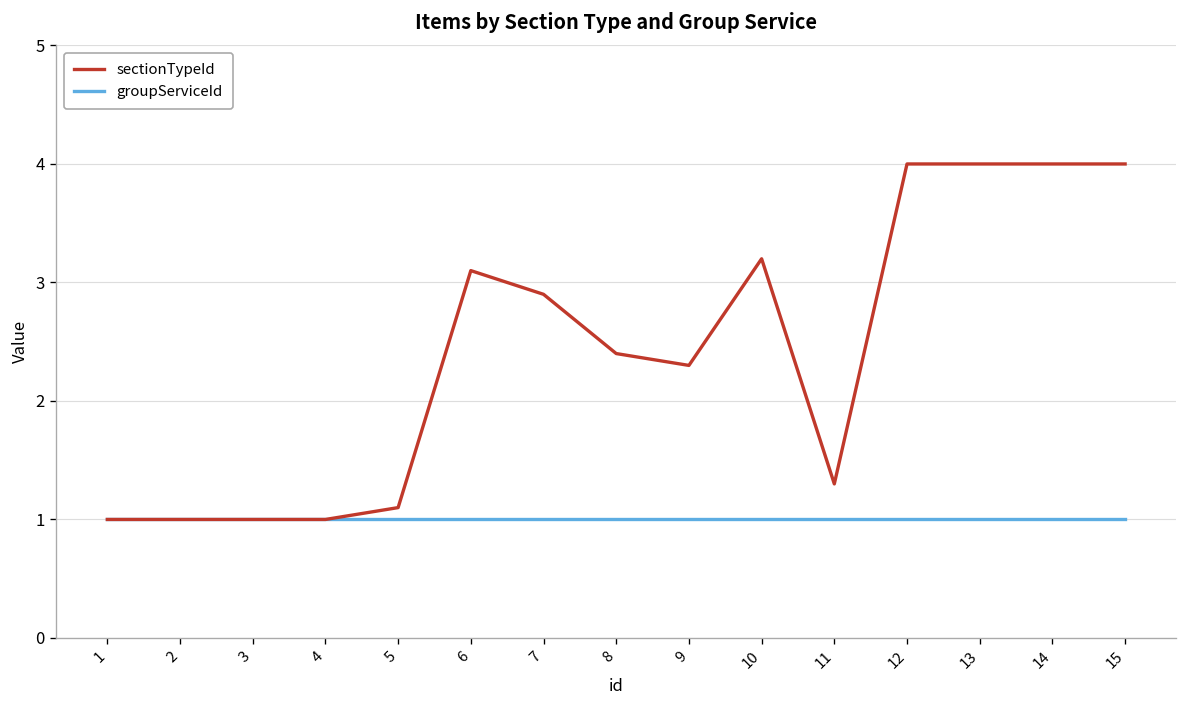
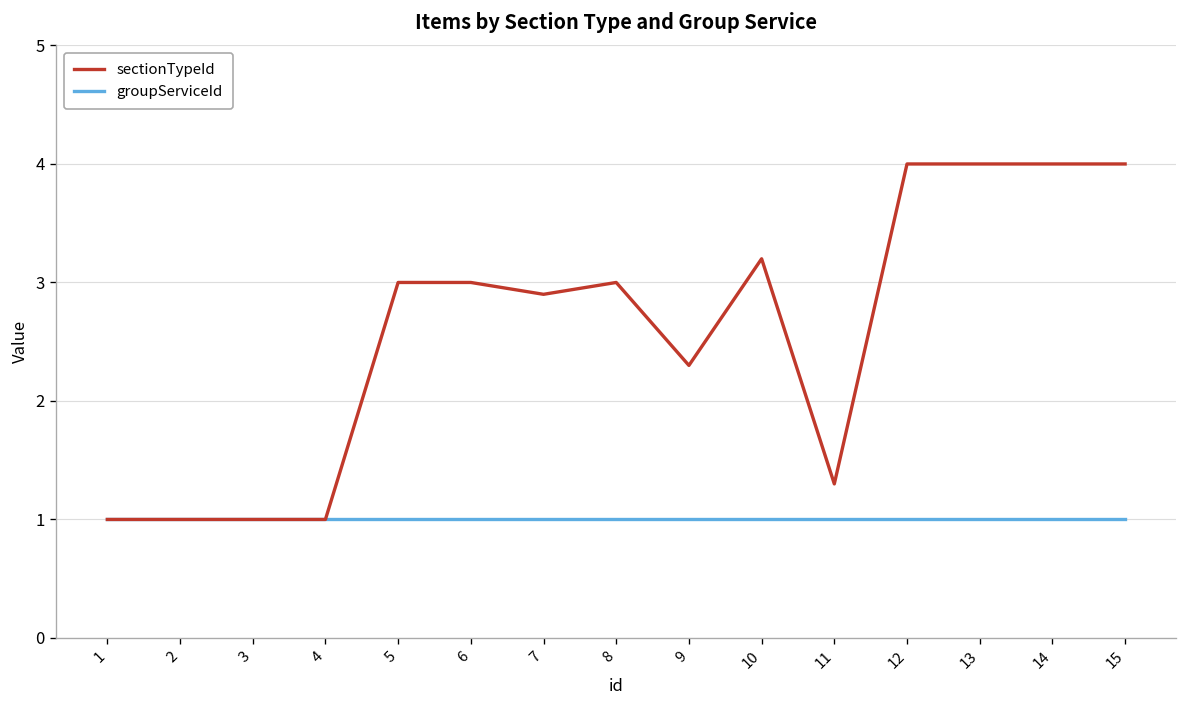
sectionTypeId, 5: 1.1 -> 3.0
sectionTypeId, 6: 3.1 -> 3.0
sectionTypeId, 8: 2.4 -> 3.0
